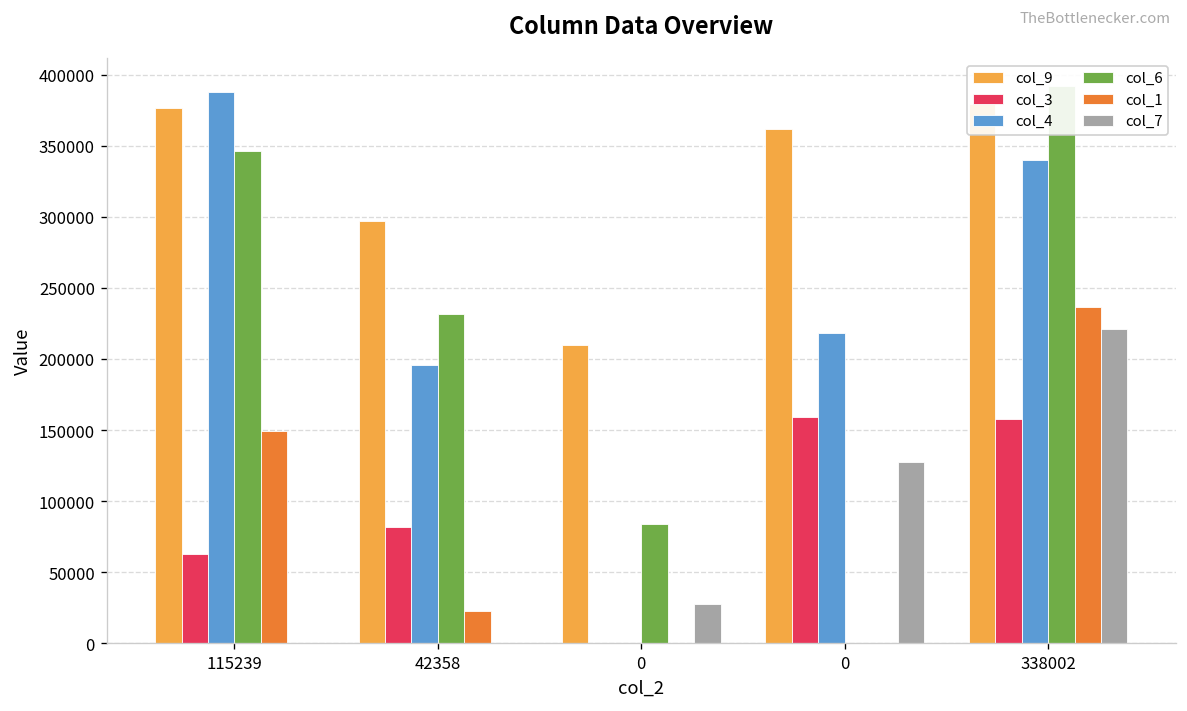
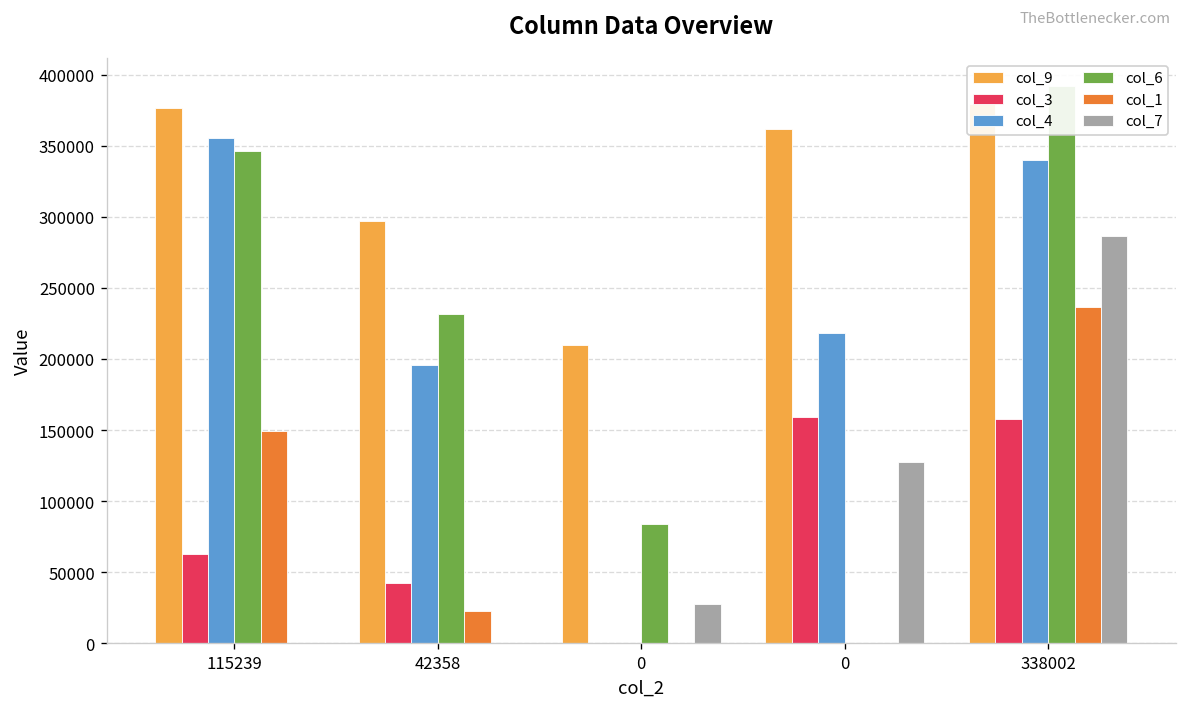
col_4, 115239: 388000 -> 356000
col_3, 42358: 82000 -> 42000
col_7, 338002: 222000 -> 287000
